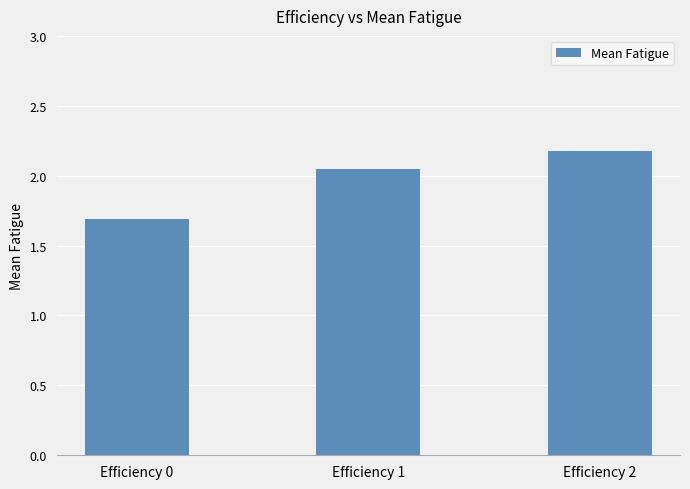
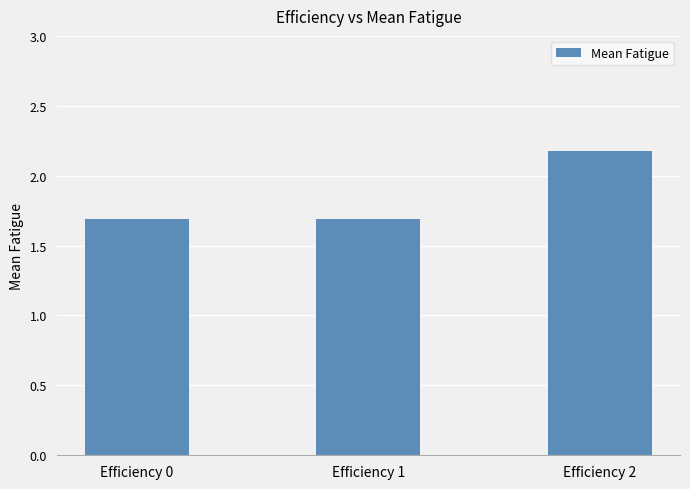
Efficiency 1: 2.05 -> 1.69
